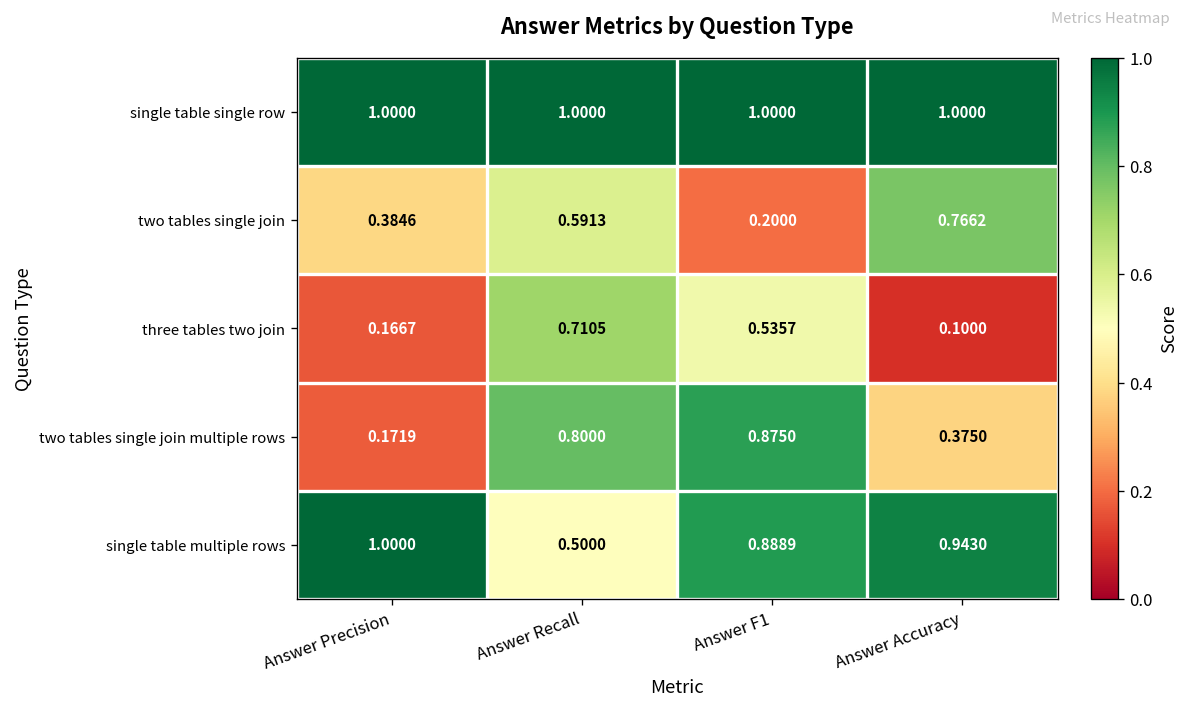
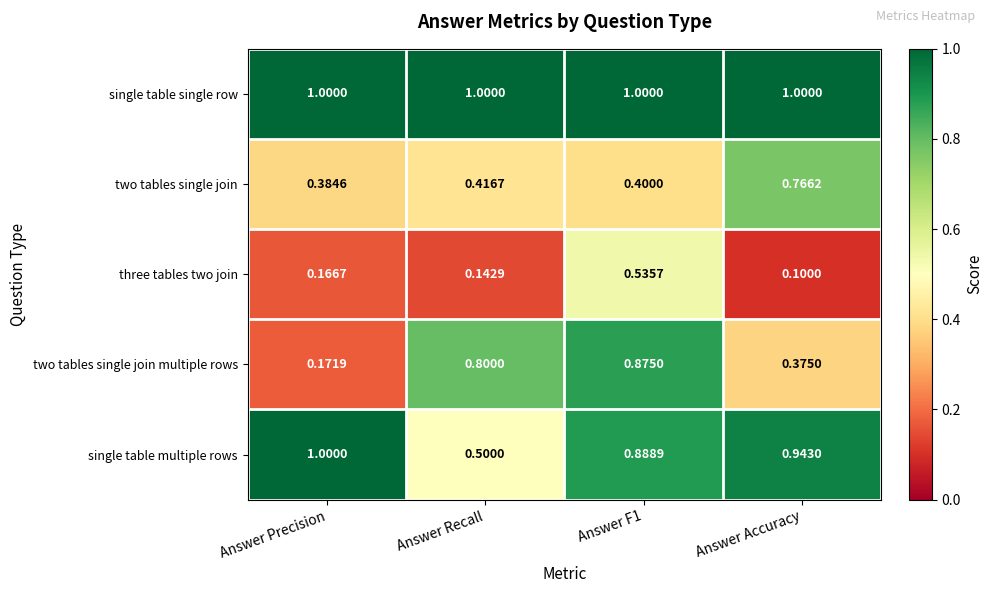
two tables single join, Answer Recall: 0.5913 -> 0.4167
two tables single join, Answer F1: 0.2000 -> 0.4000
three tables two join, Answer Recall: 0.7105 -> 0.1429
